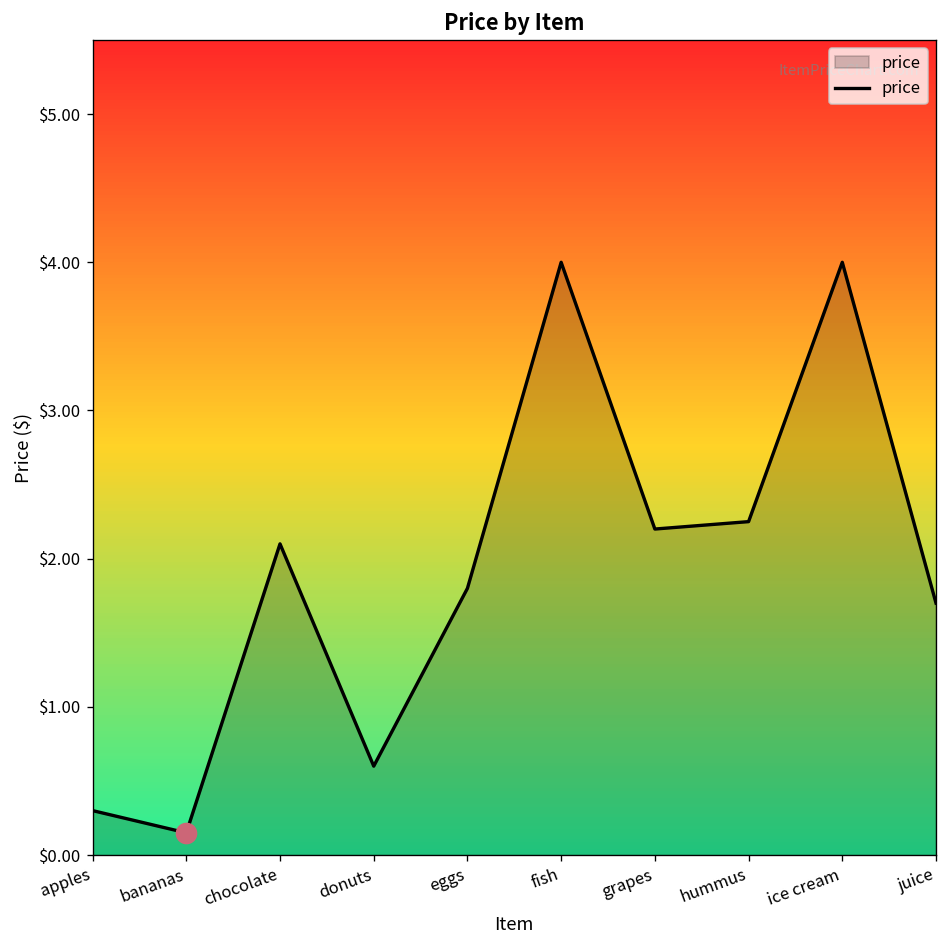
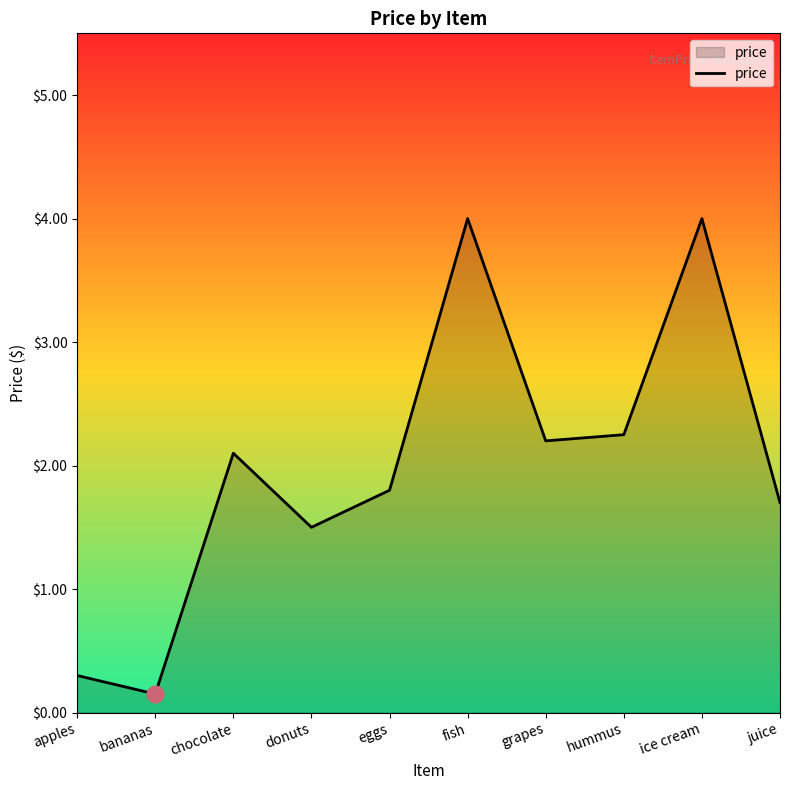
price, donuts: $0.6 -> $1.5
